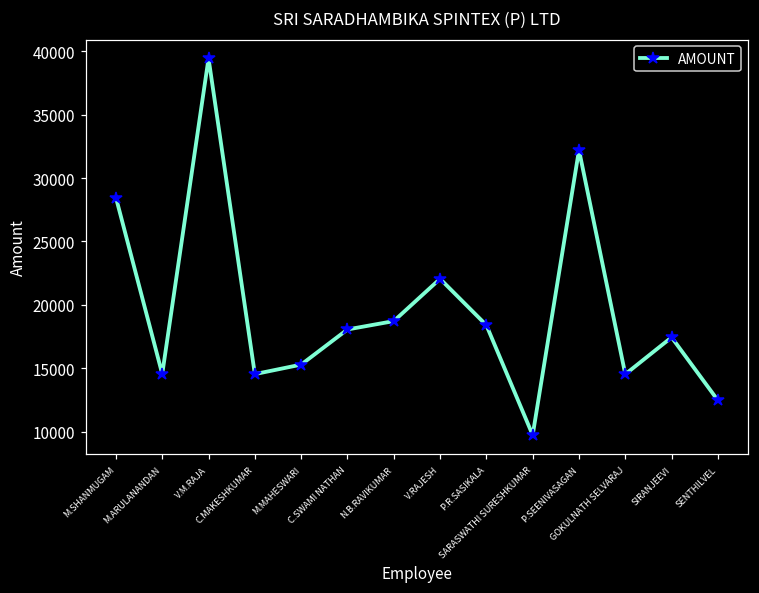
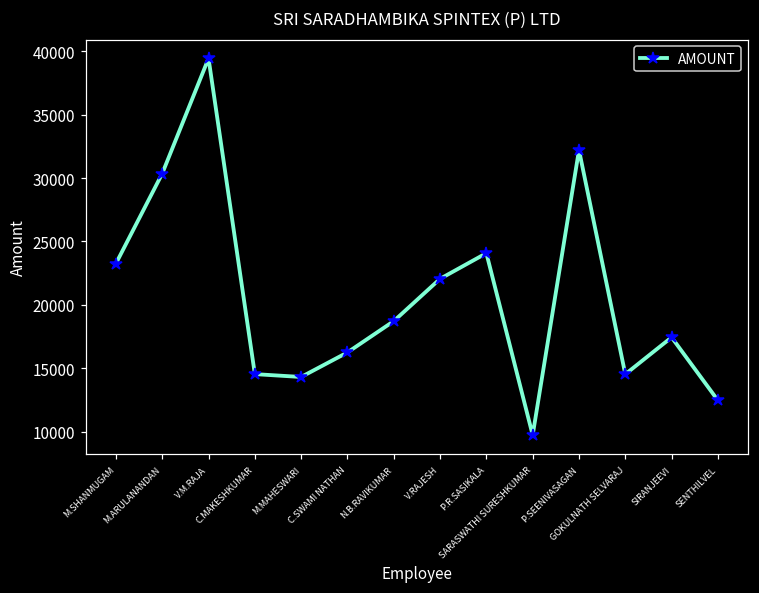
M.SHANMUGAM: 28500 -> 23300
M.ARULANANDAN: 14600 -> 30400
M.MAHESWARI: 15300 -> 14300
C.SWAMI NATHAN: 18100 -> 16300
P.R.SASIKALA: 18400 -> 24100
